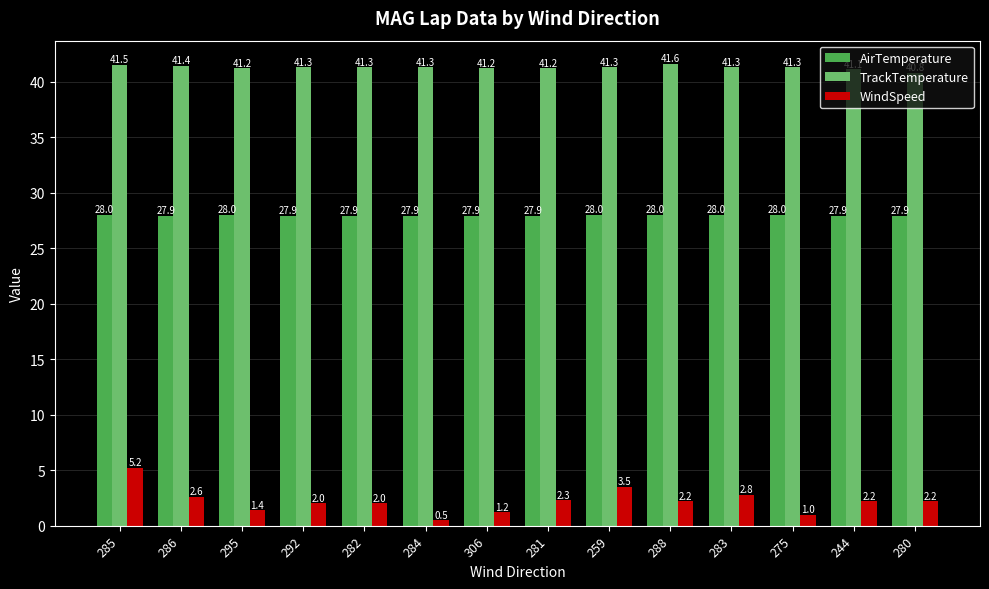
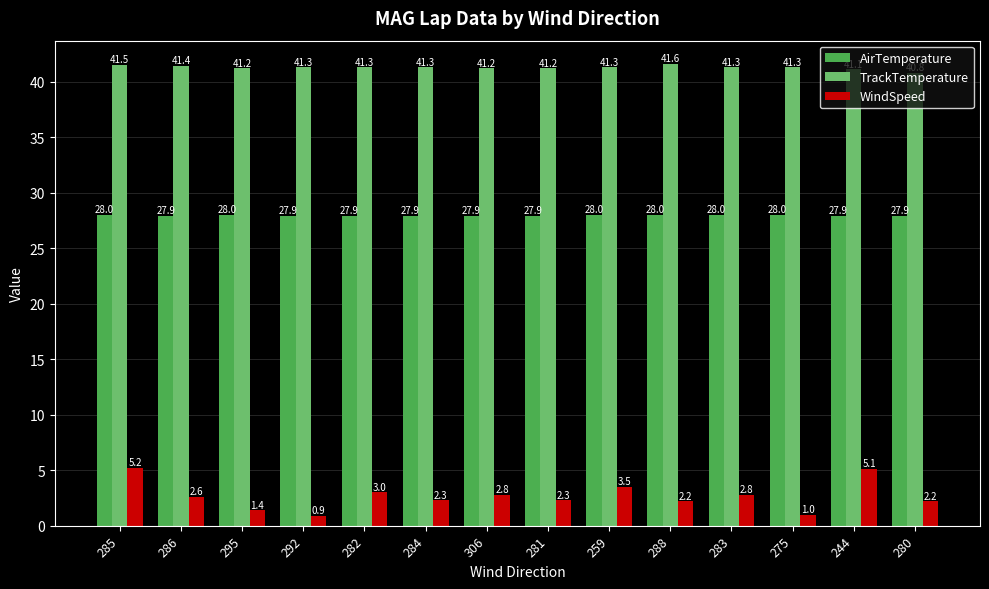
WindSpeed, 292: 2.0 -> 0.9
WindSpeed, 282: 2.0 -> 3.0
WindSpeed, 284: 0.5 -> 2.3
WindSpeed, 306: 1.2 -> 2.8
WindSpeed, 244: 2.2 -> 5.1
